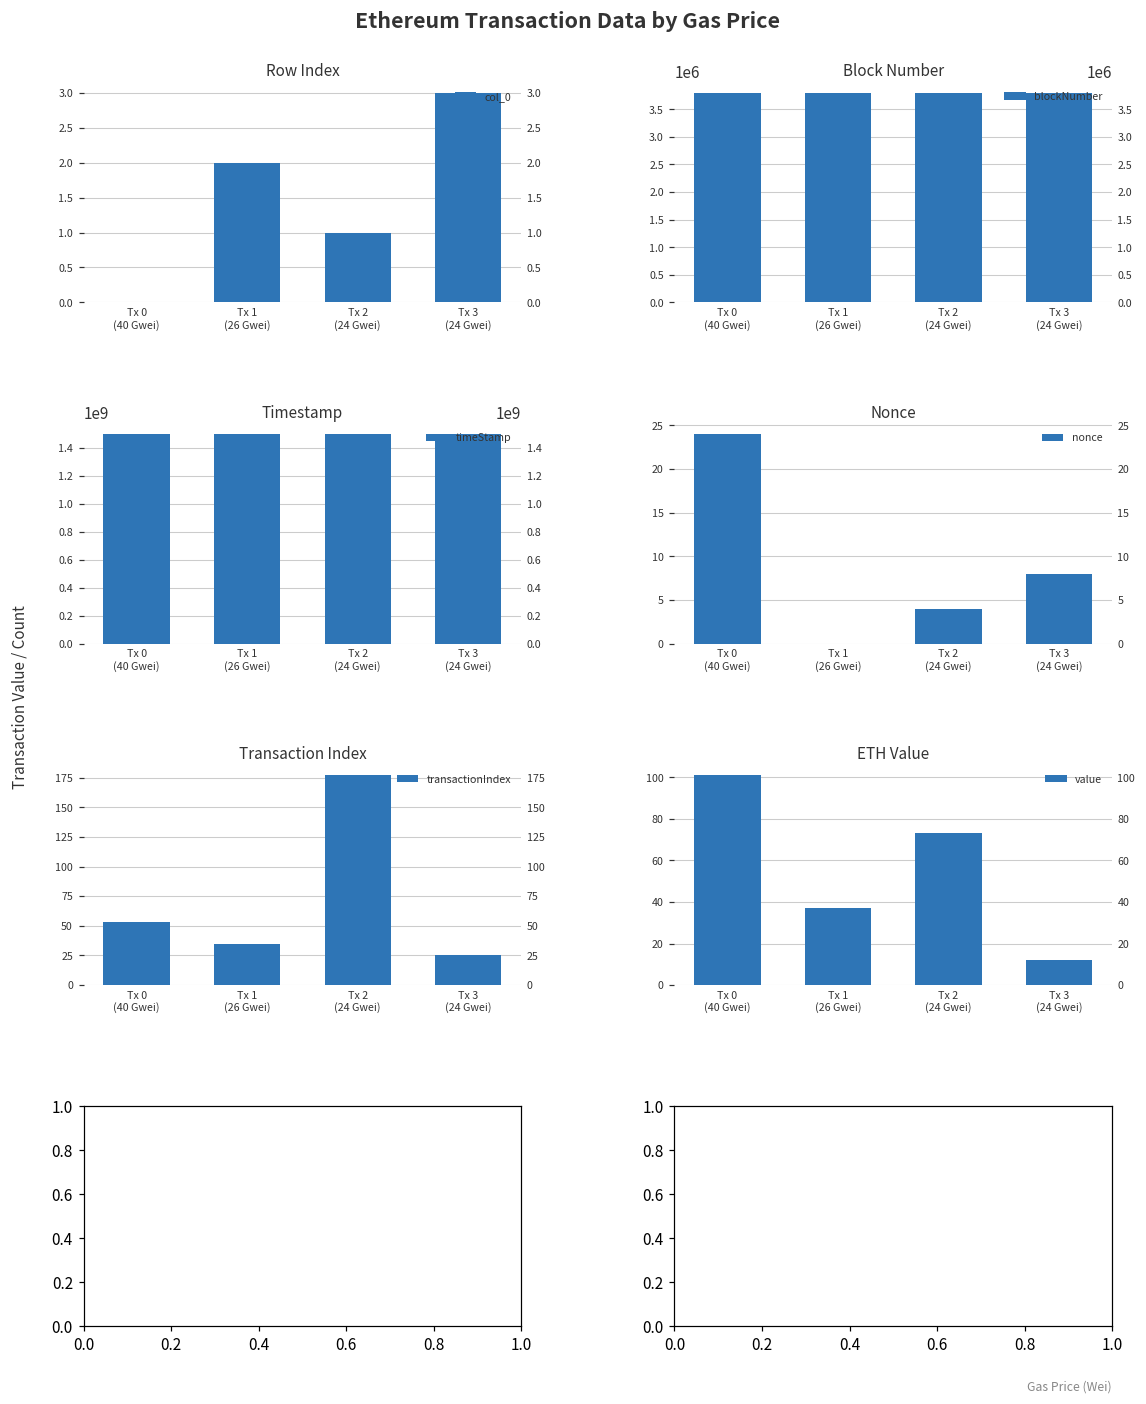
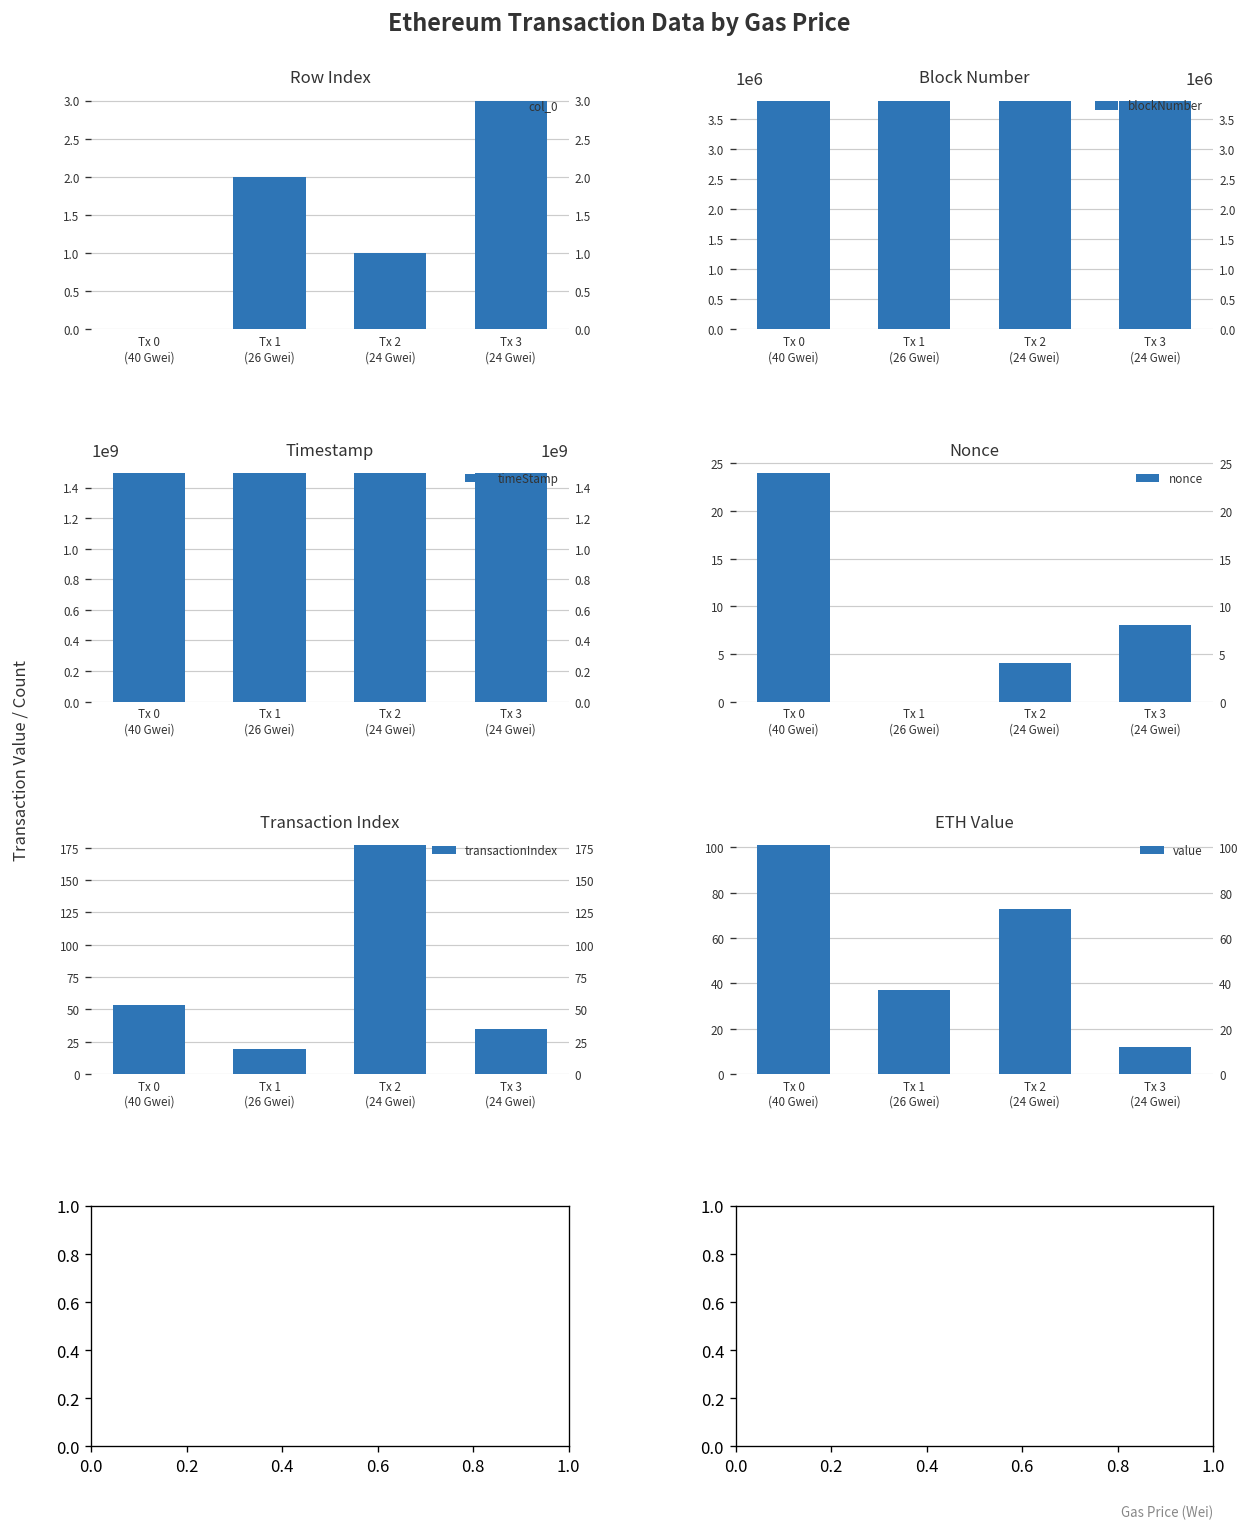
Transaction Index, Tx 1 (26 Gwei): 35 -> 19
Transaction Index, Tx 3 (24 Gwei): 25 -> 35
